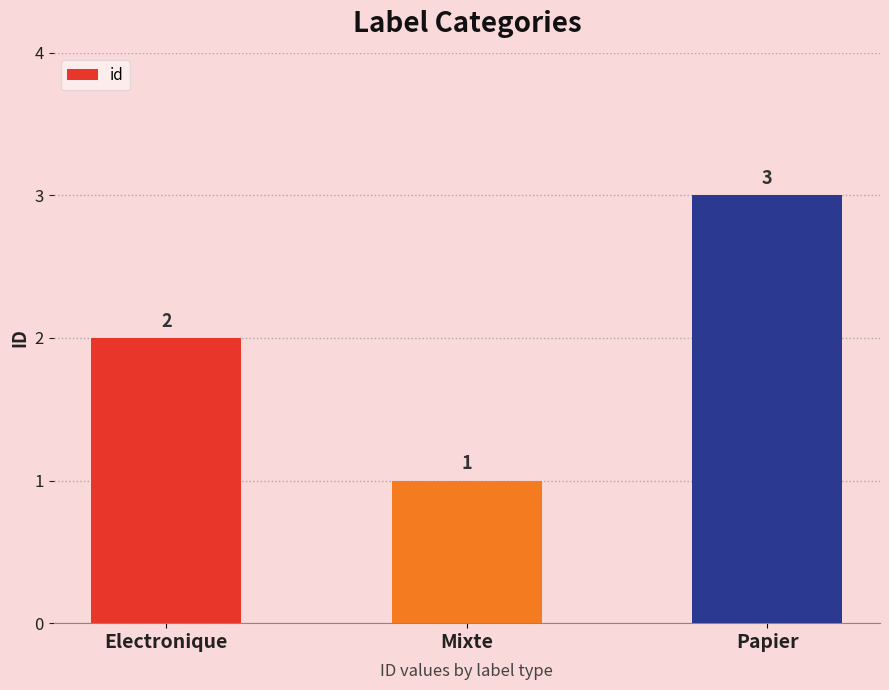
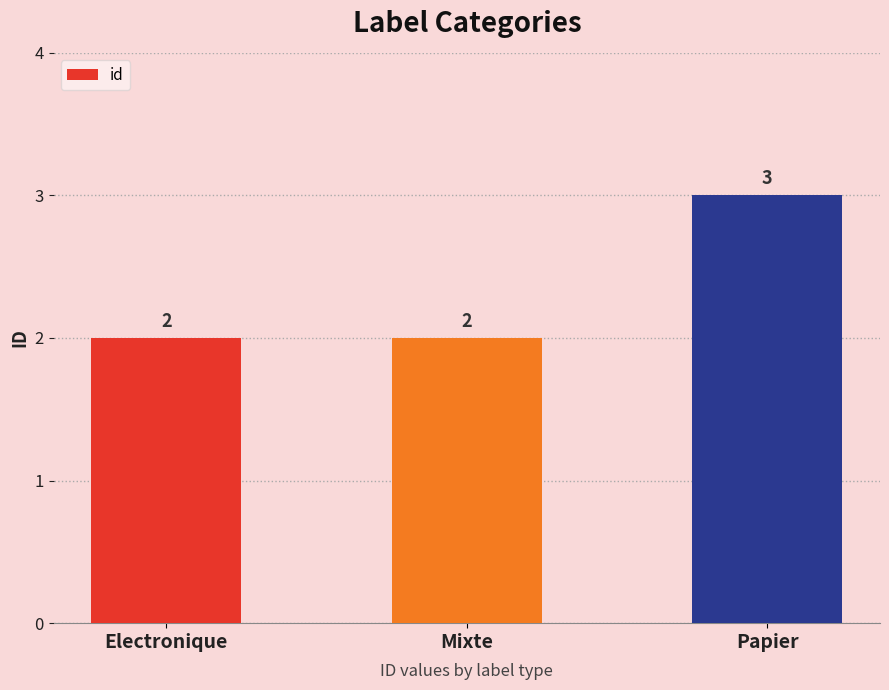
Mixte: 1 -> 2
